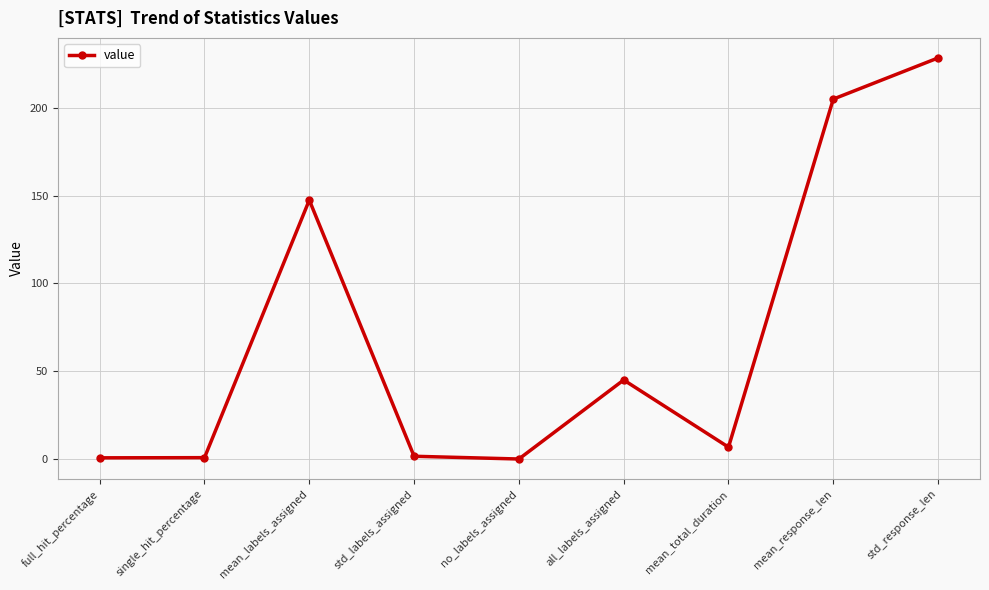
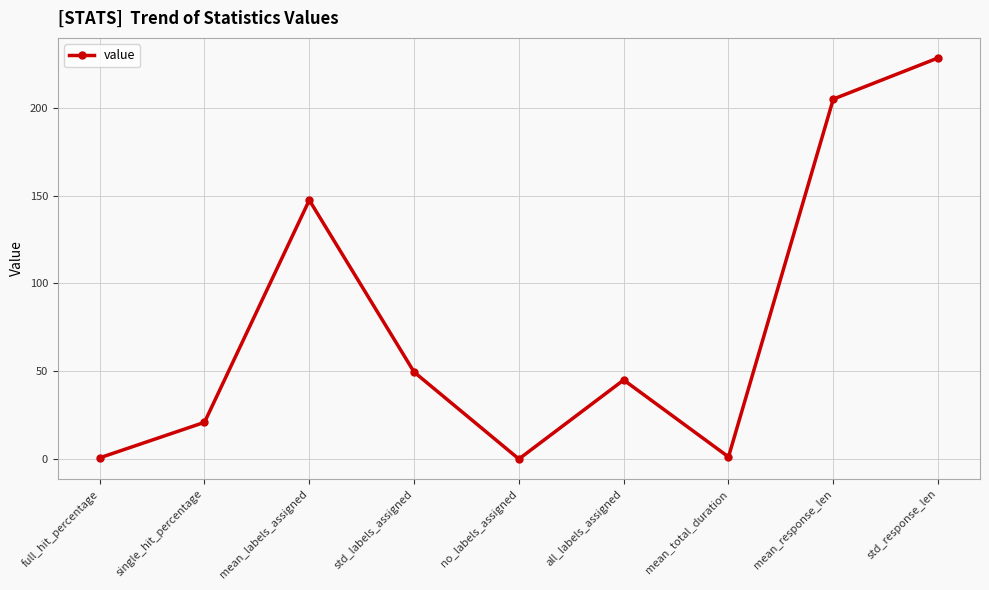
single_hit_percentage: 1 -> 21
std_labels_assigned: 2 -> 50
mean_total_duration: 7 -> 1
